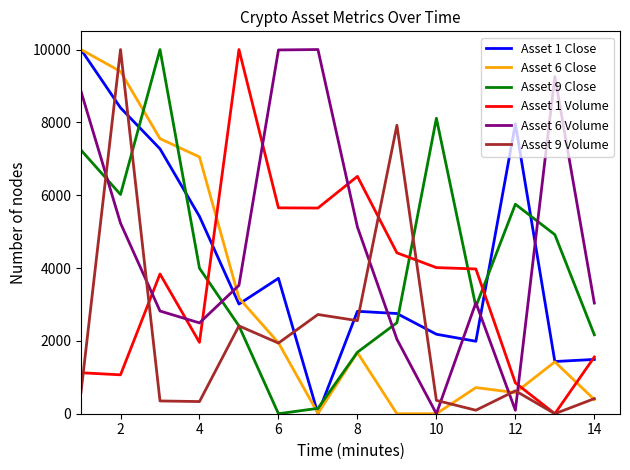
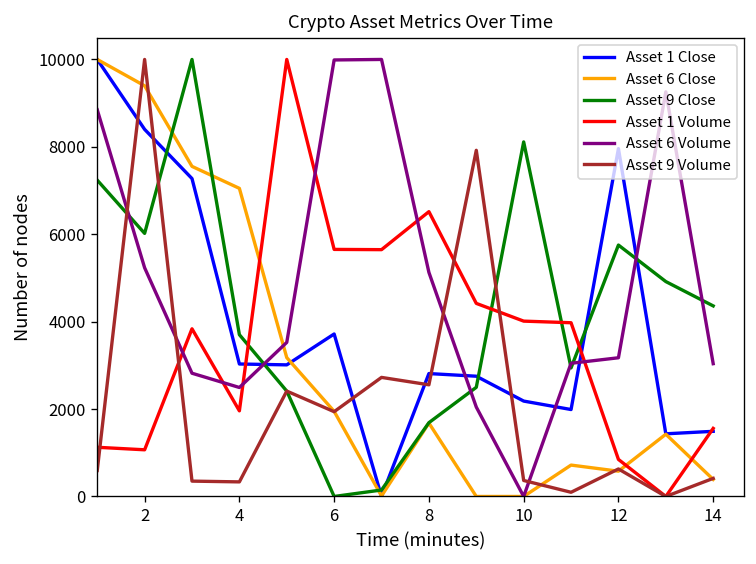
Asset 1 Close, 4: 5400 -> 3000
Asset 9 Close, 4: 4000 -> 3700
Asset 6 Volume, 12: 100 -> 3200
Asset 9 Close, 14: 2200 -> 4400
